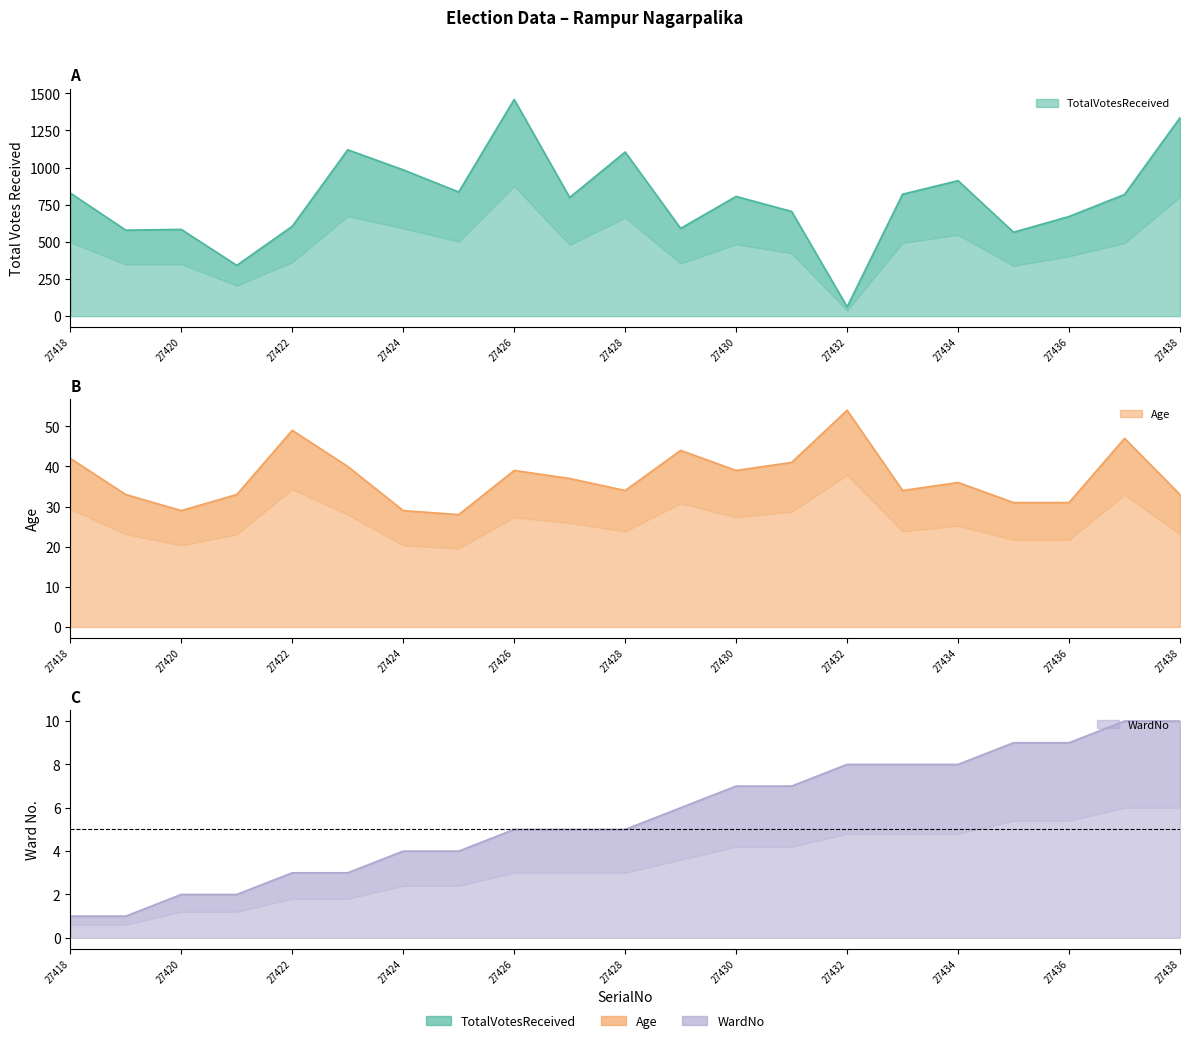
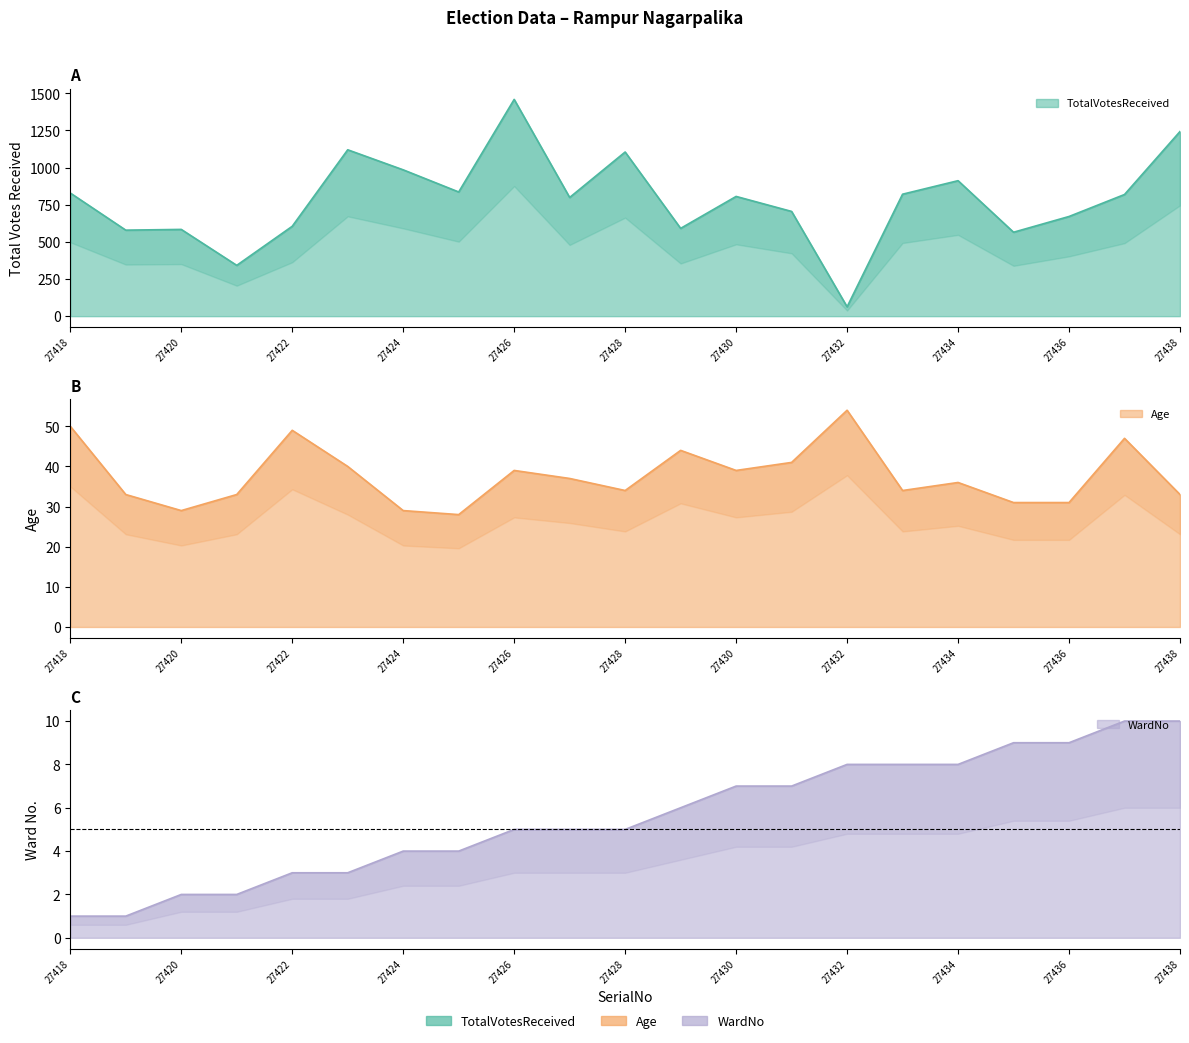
A, 27438: 1340 -> 1240
B, 27418: 42 -> 50
